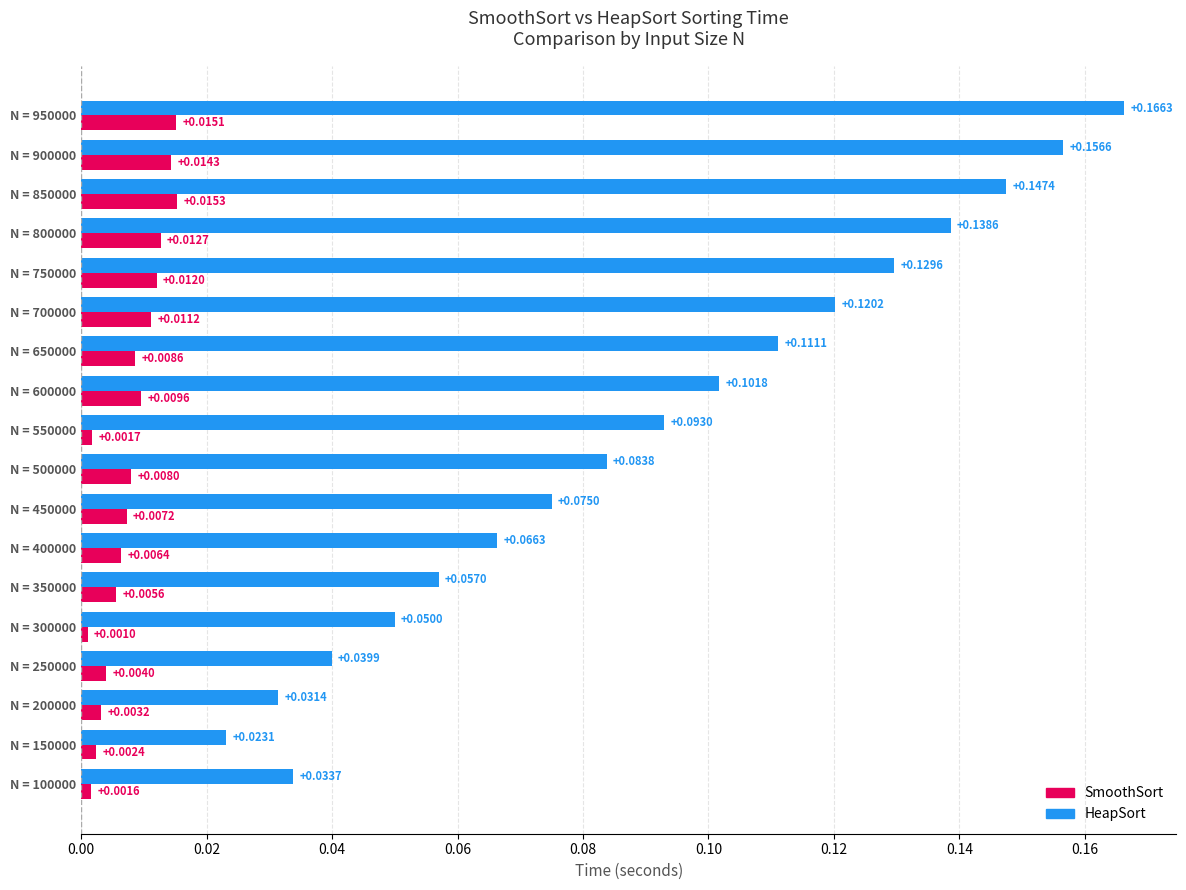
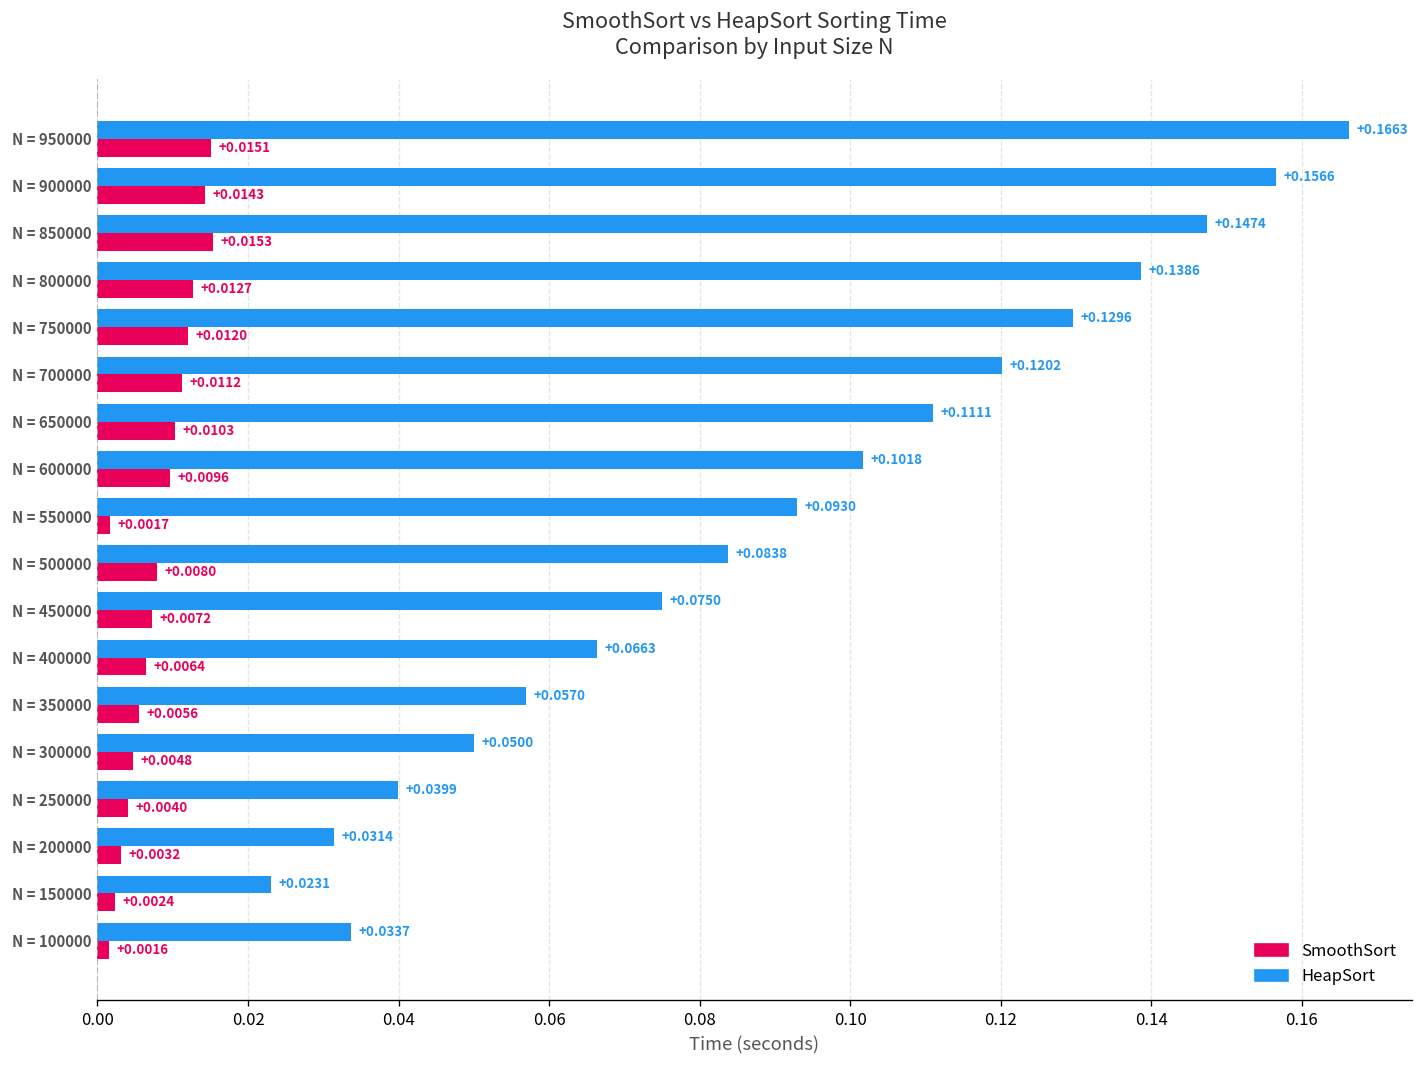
SmoothSort, N = 650000: +0.0086 -> +0.0103
SmoothSort, N = 300000: +0.0010 -> +0.0048
